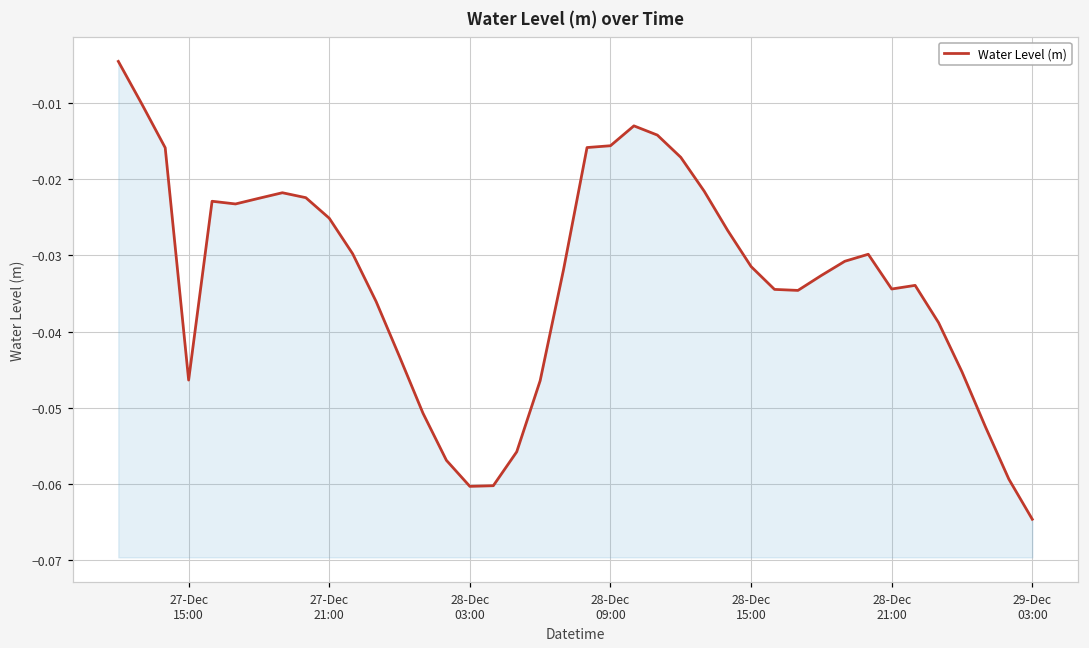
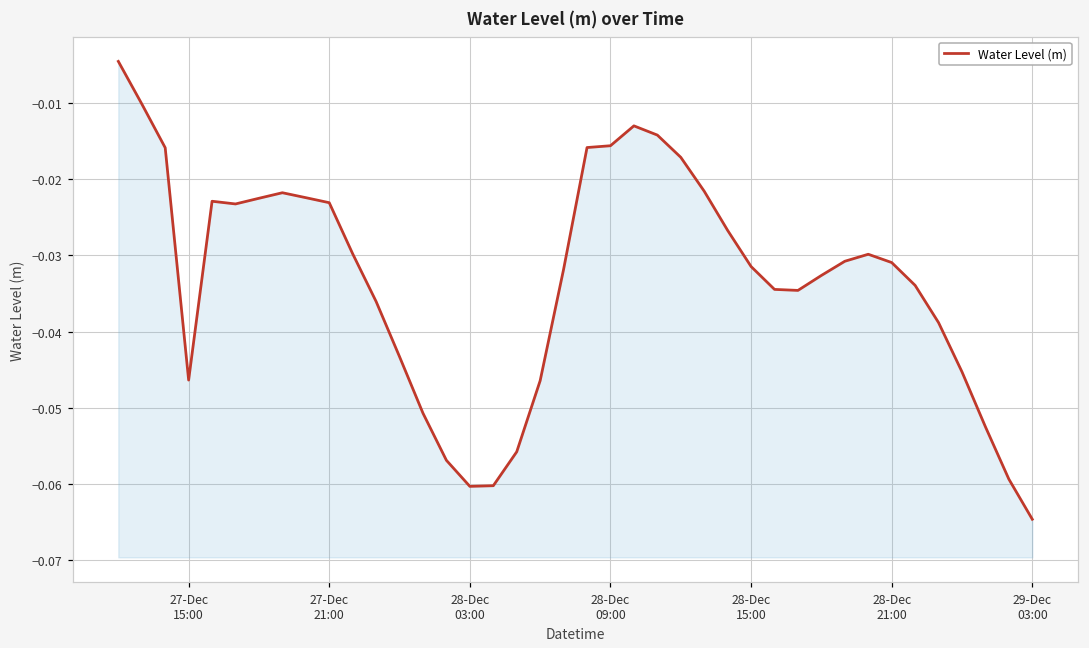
27-Dec 21:00: -0.025 -> -0.023
28-Dec 21:00: -0.034 -> -0.031
